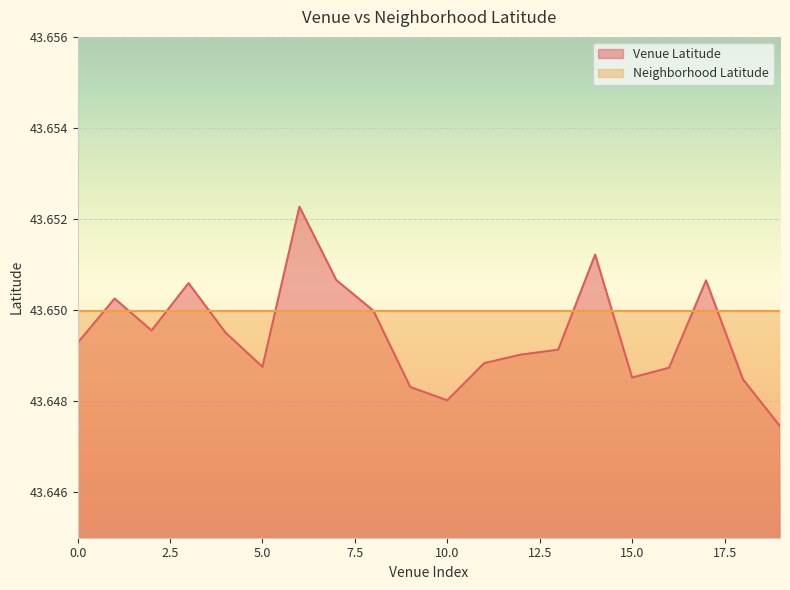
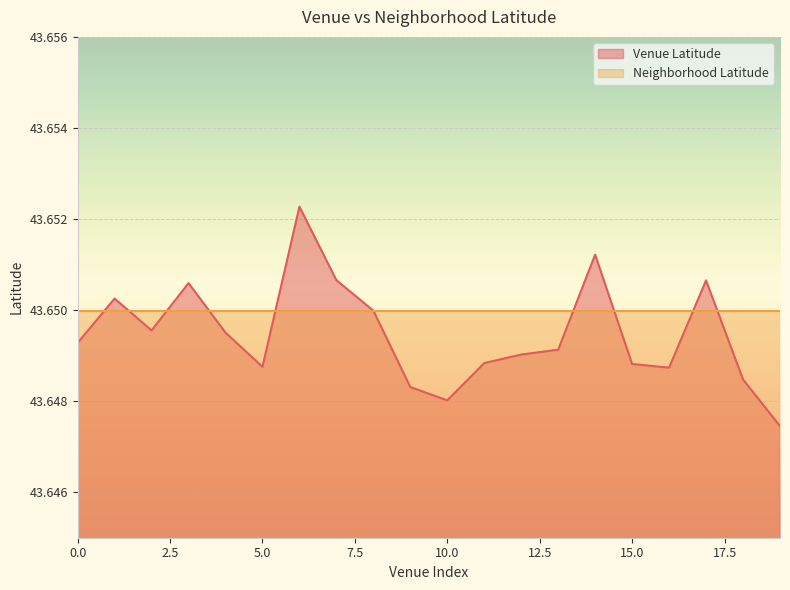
Venue Latitude, 15.0: 43.6485 -> 43.6488
